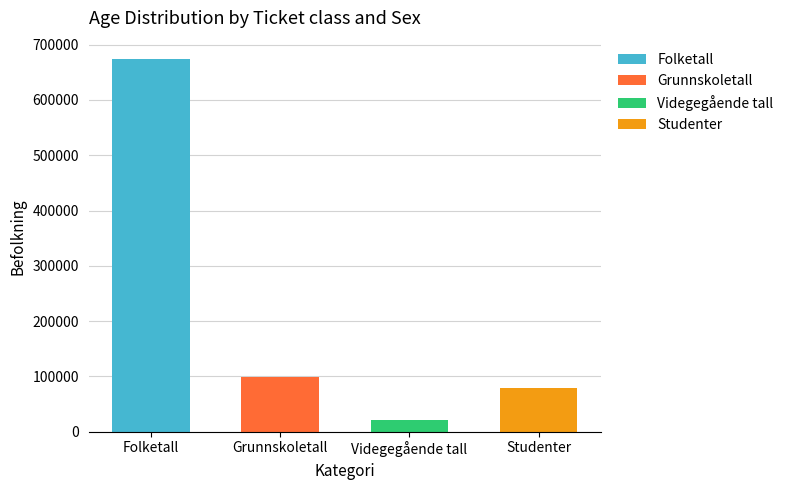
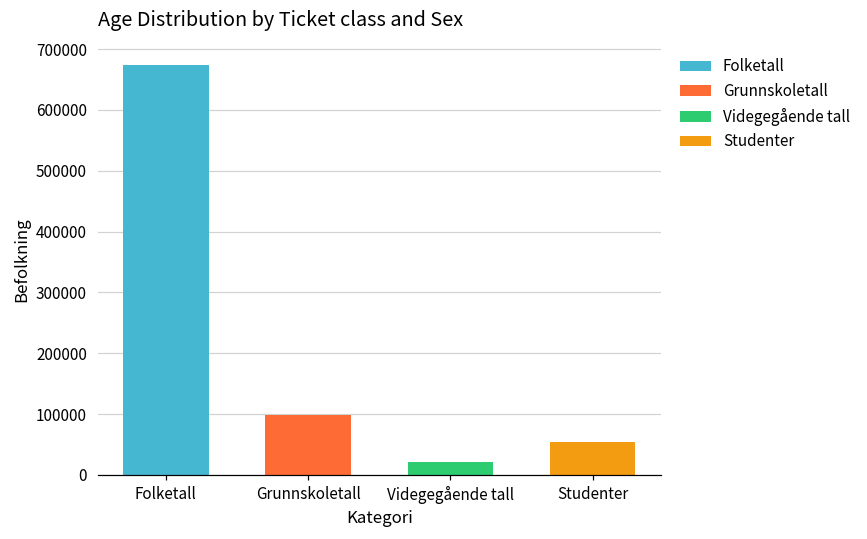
Studenter: 80000 -> 50000
